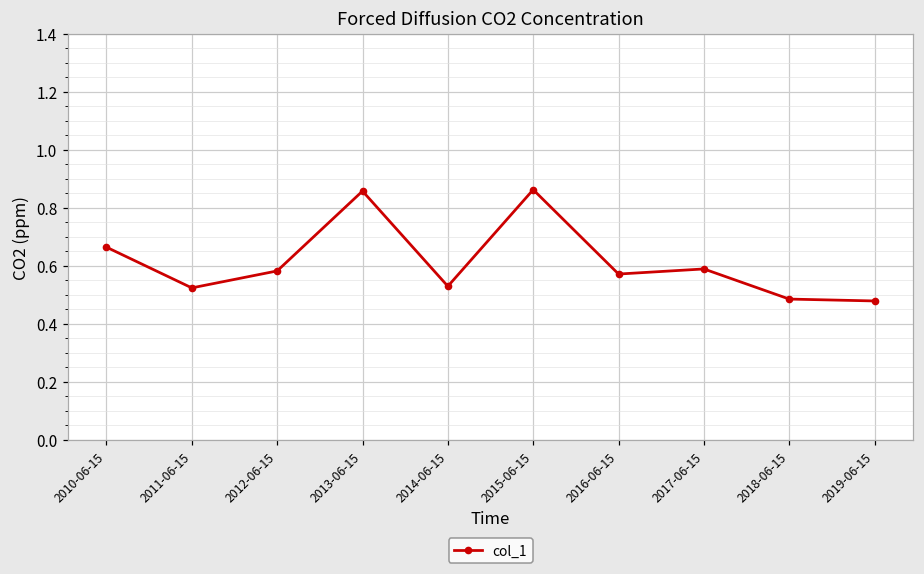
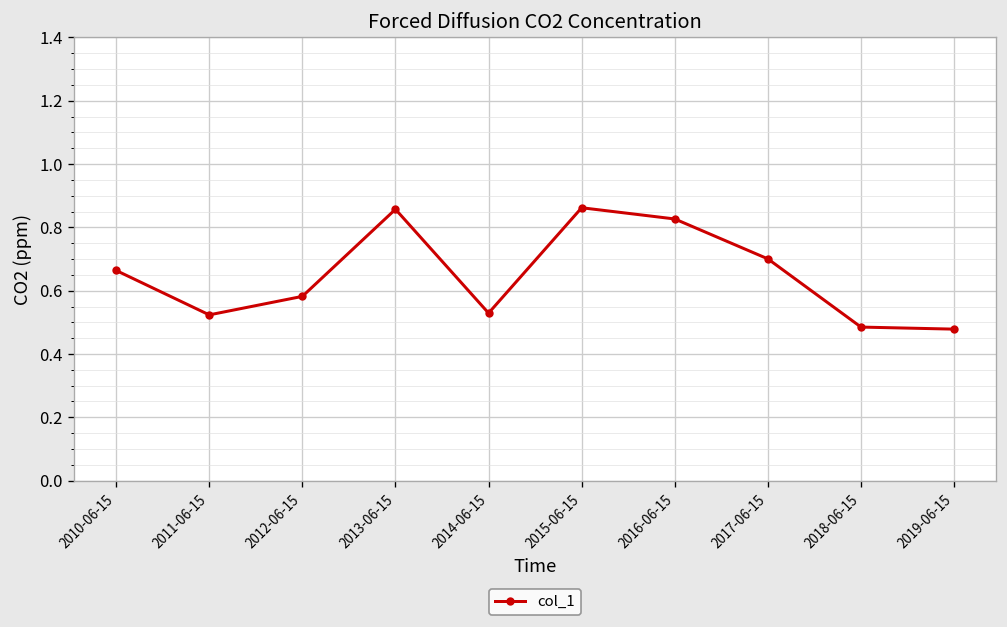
2016-06-15: 0.57 -> 0.83
2017-06-15: 0.59 -> 0.70
